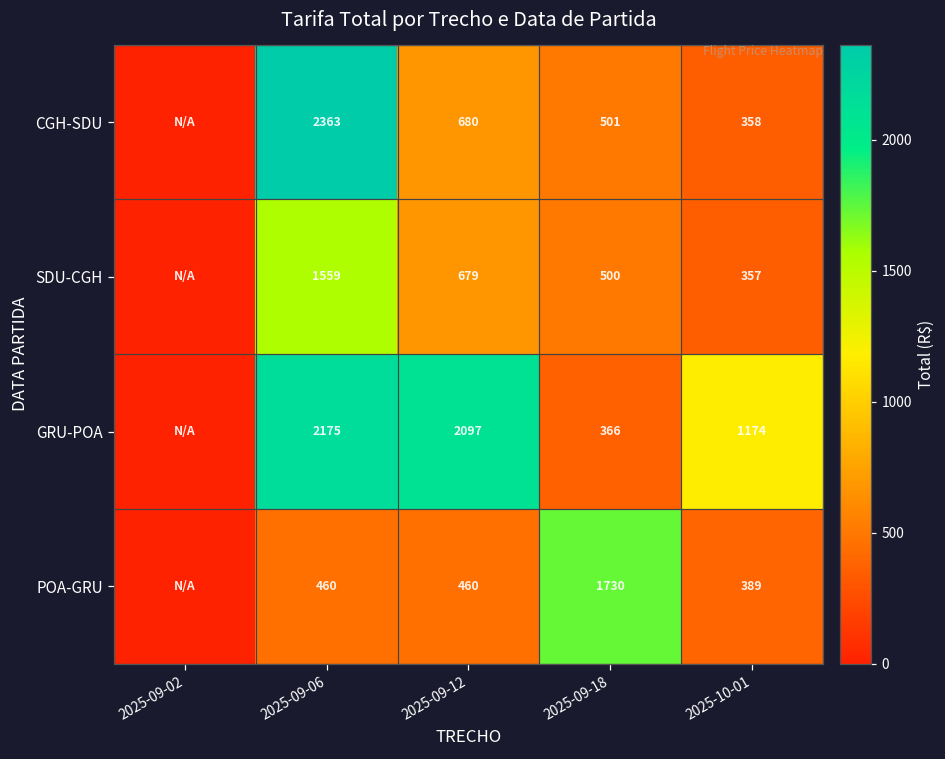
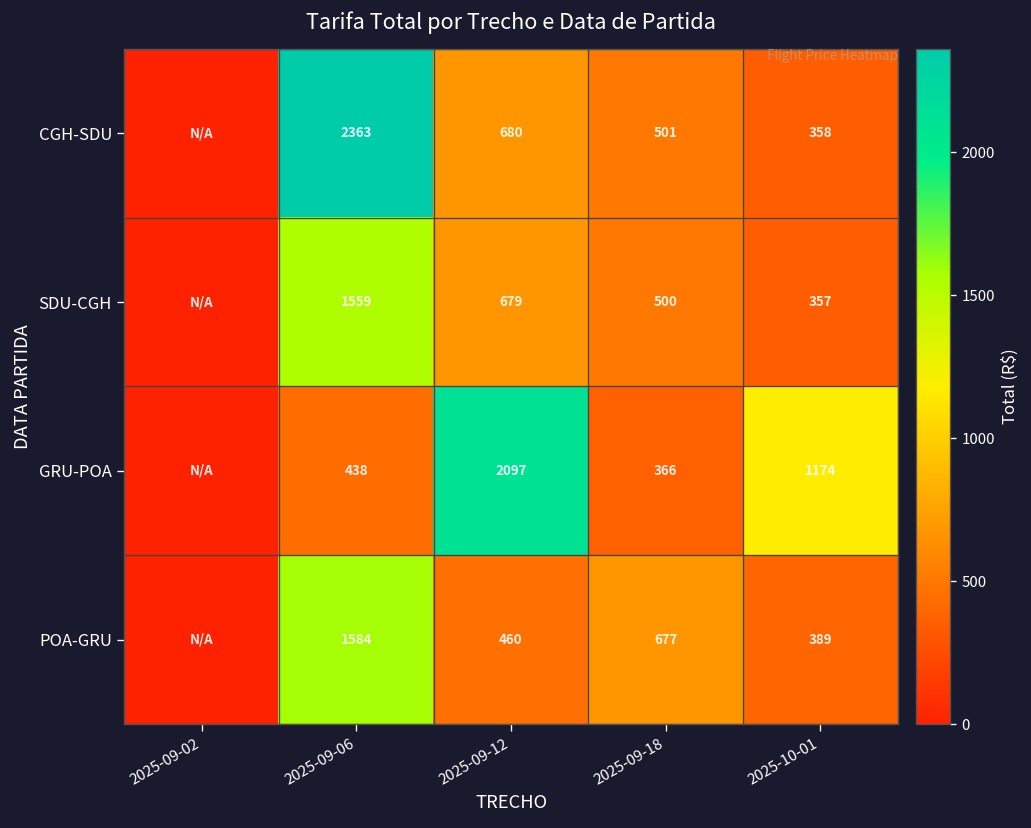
GRU-POA, 2025-09-06: 2175 -> 438
POA-GRU, 2025-09-06: 460 -> 1584
POA-GRU, 2025-09-18: 1730 -> 677
